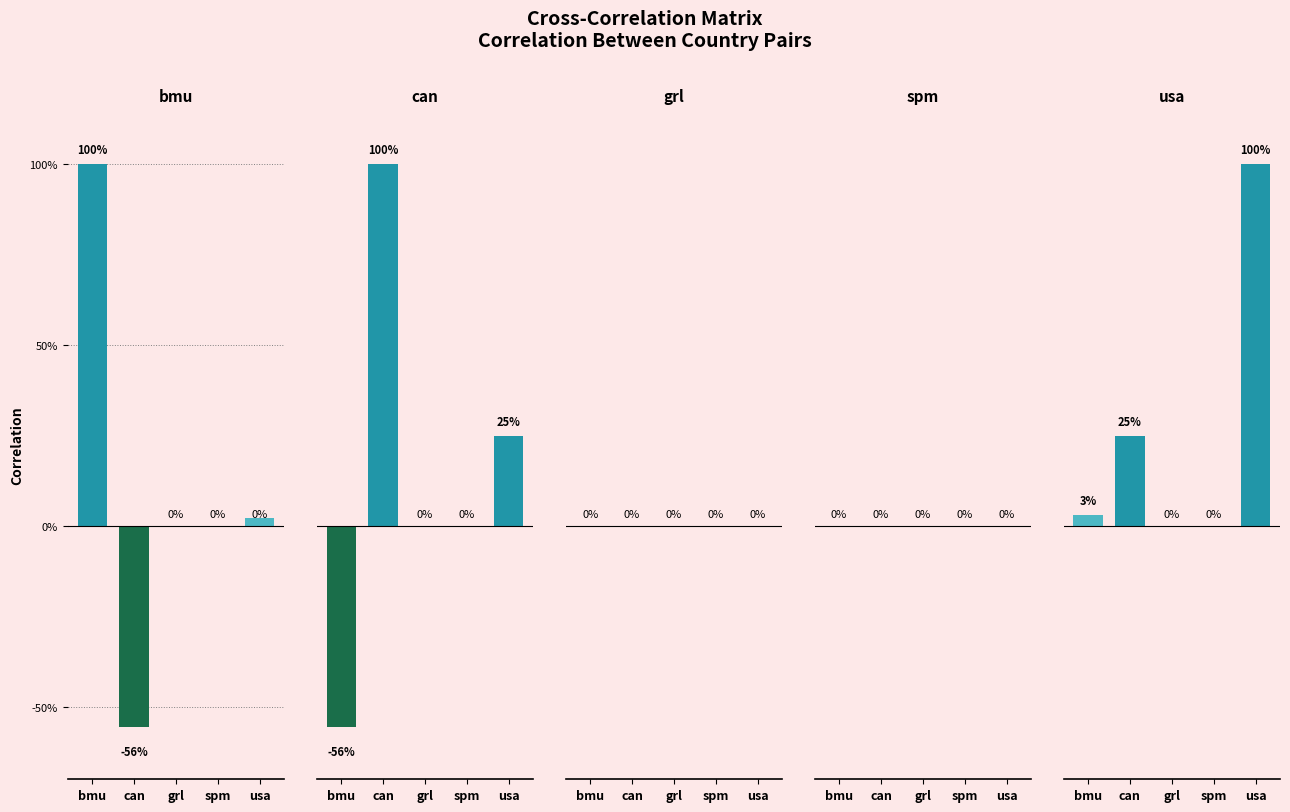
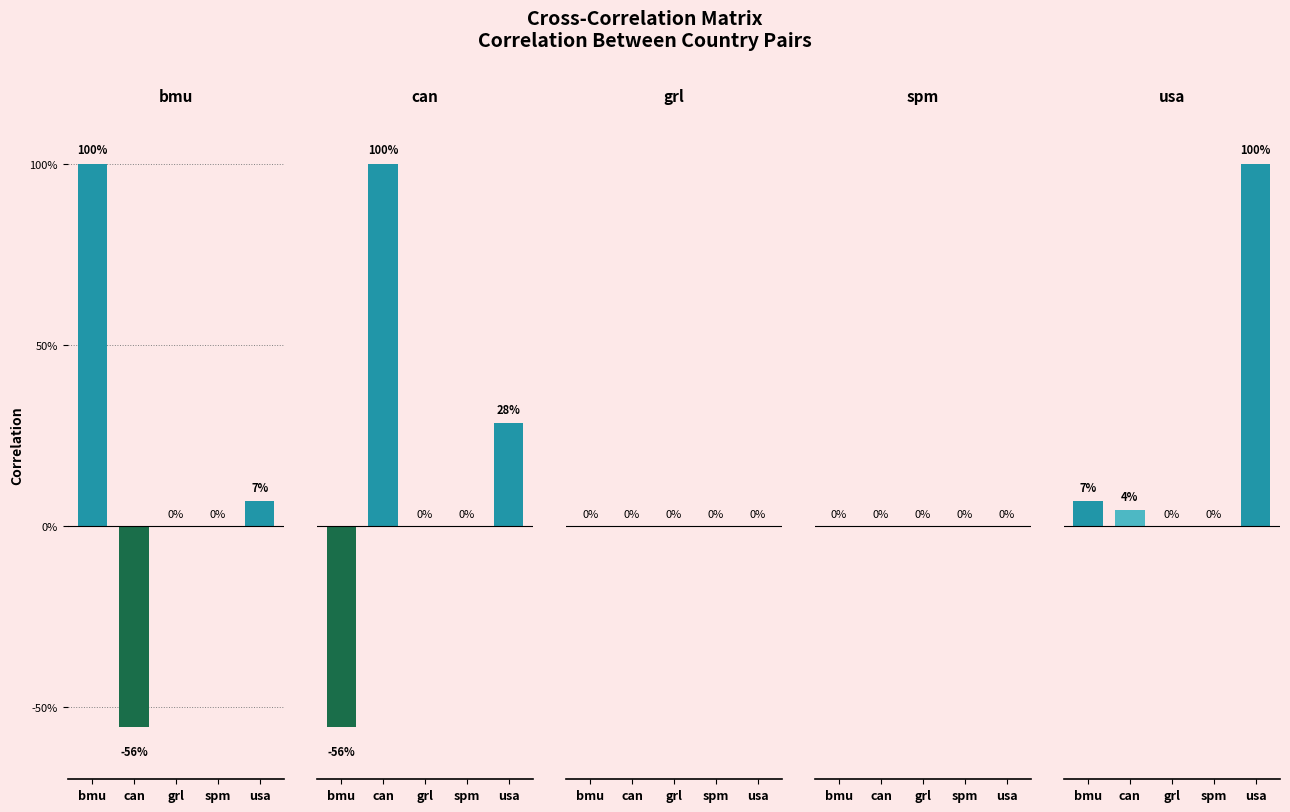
bmu, usa: 0% -> 7%
can, usa: 25% -> 28%
usa, bmu: 3% -> 7%
usa, can: 25% -> 4%
